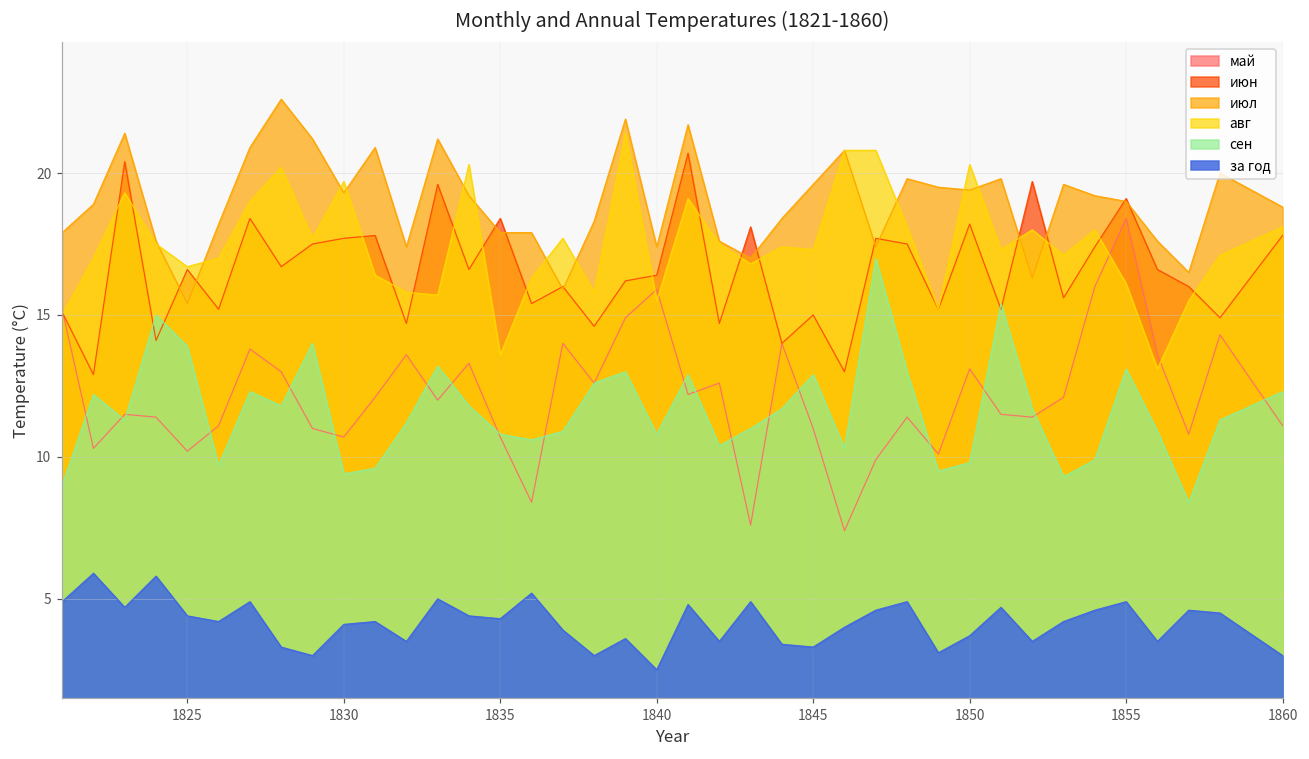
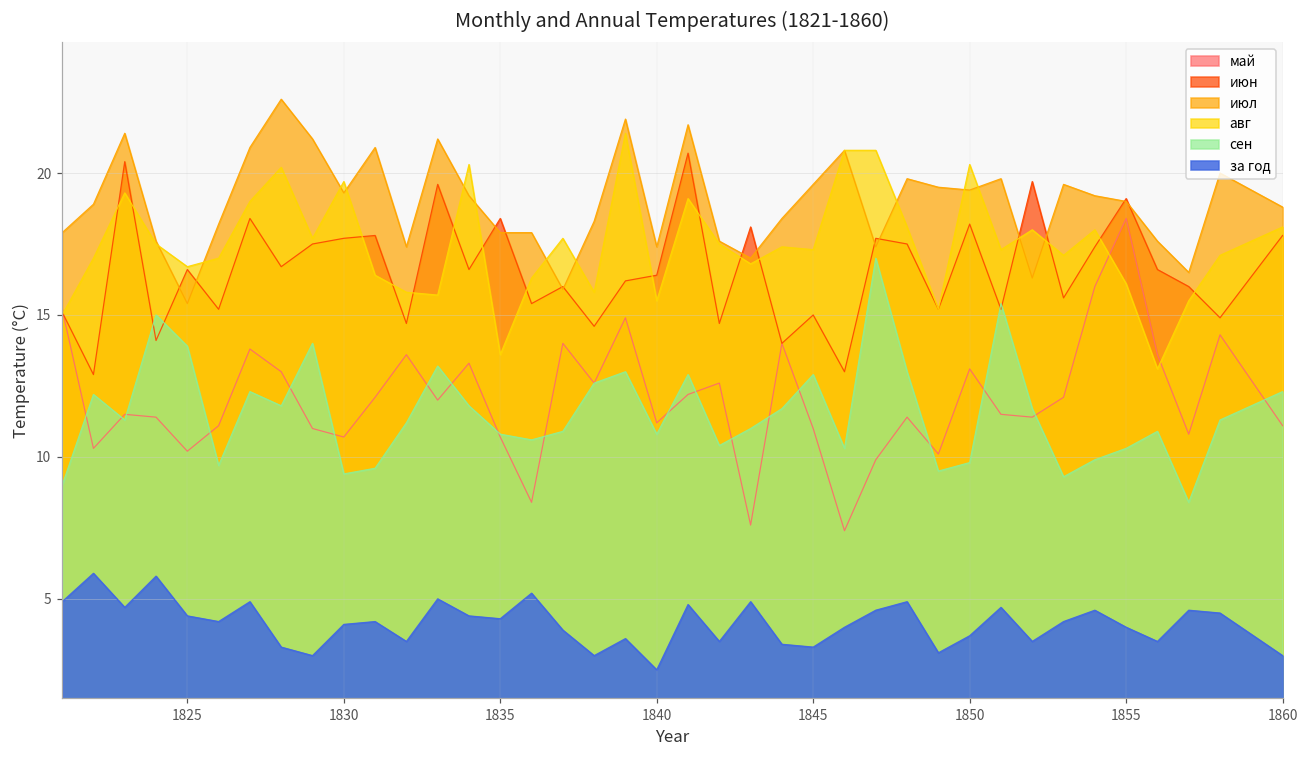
май, 1840: 15.9 -> 11.2
сен, 1855: 13.1 -> 10.3
за год, 1855: 4.9 -> 4.0
